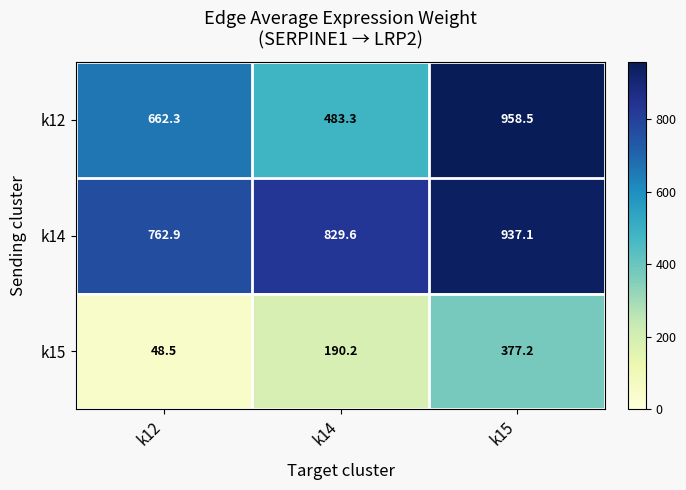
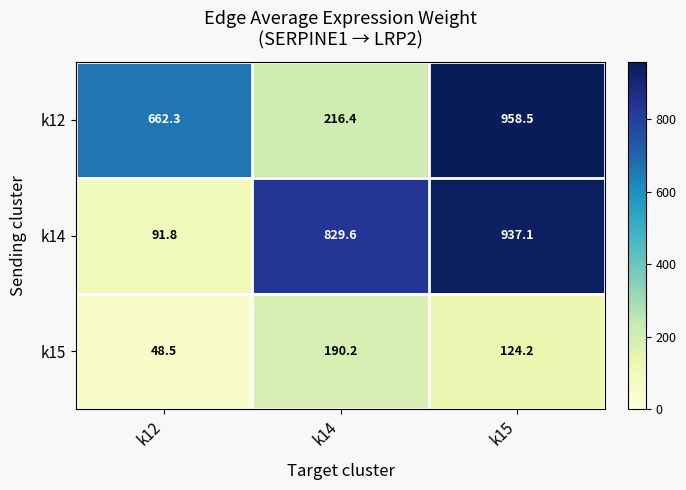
k12, k14: 483.3 -> 216.4
k14, k12: 762.9 -> 91.8
k15, k15: 377.2 -> 124.2
